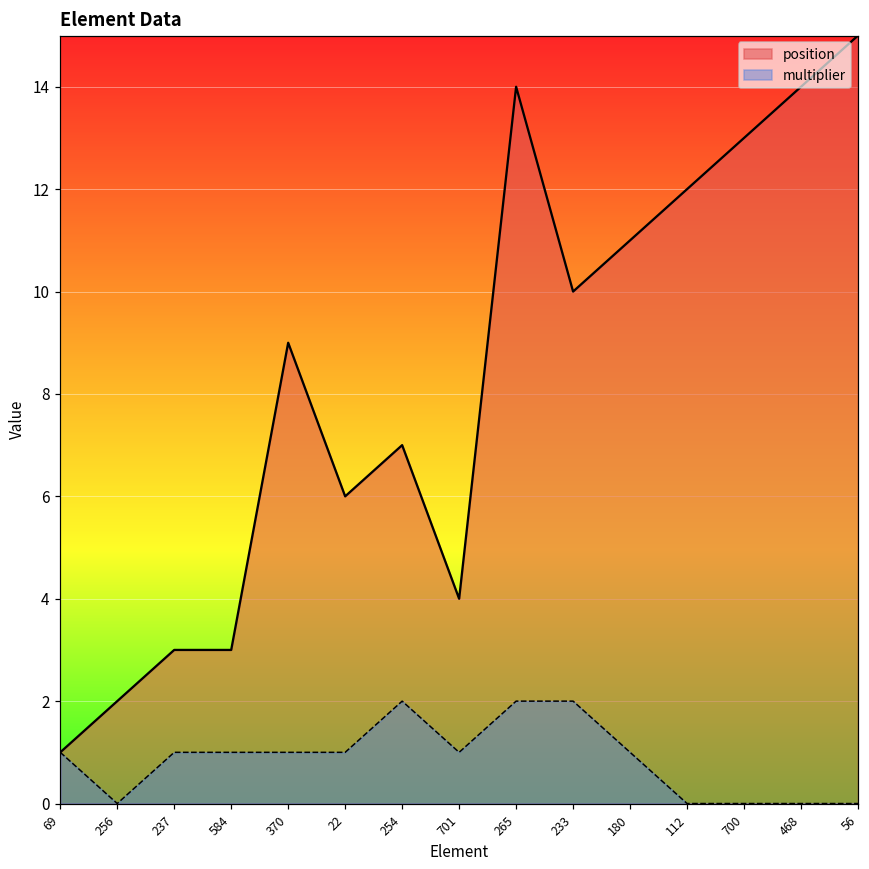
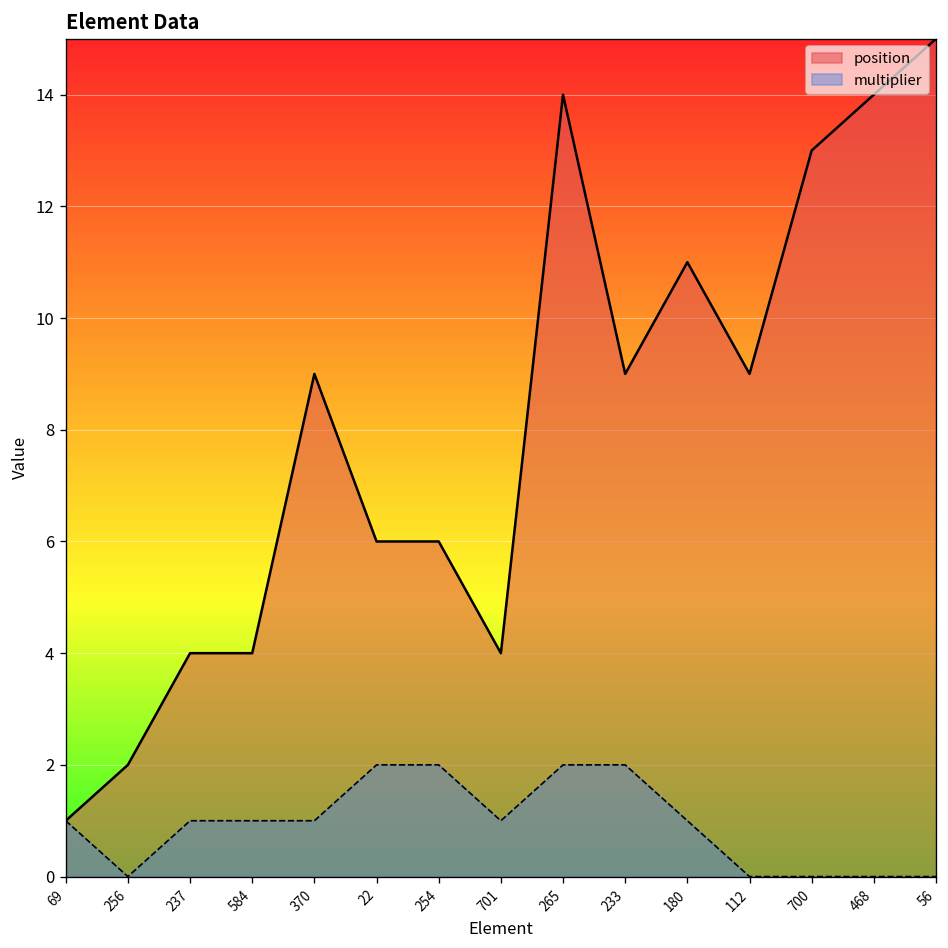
position, 237: 3 -> 4
position, 584: 3 -> 4
multiplier, 22: 1 -> 2
position, 254: 7 -> 6
position, 233: 10 -> 9
position, 112: 12 -> 9
